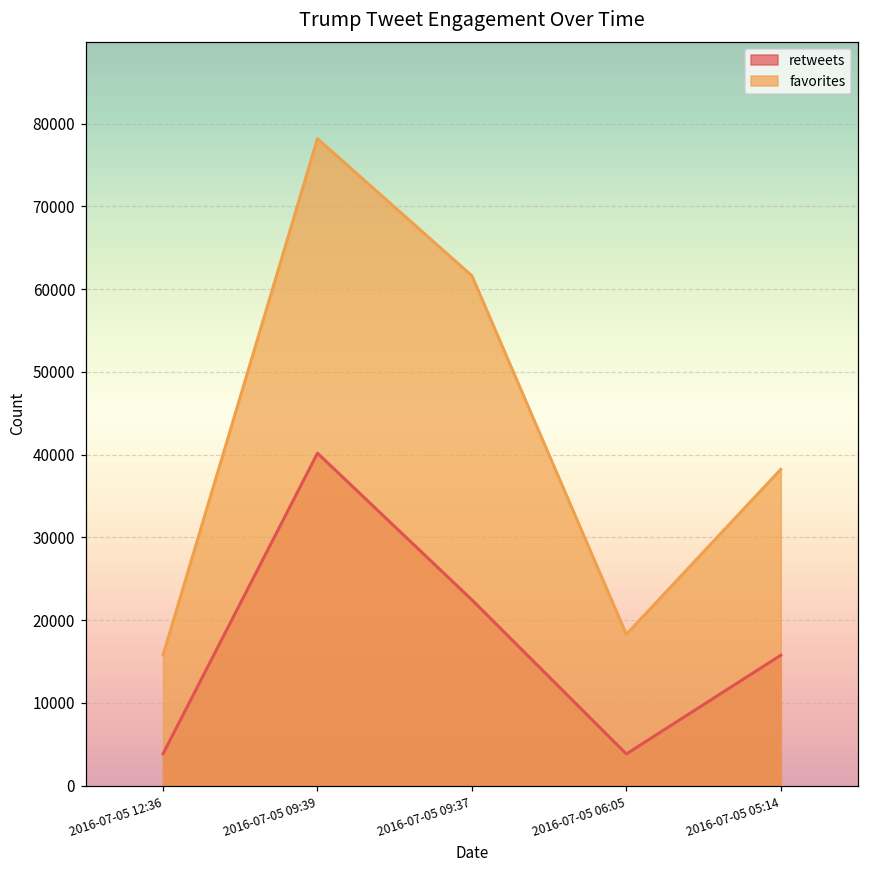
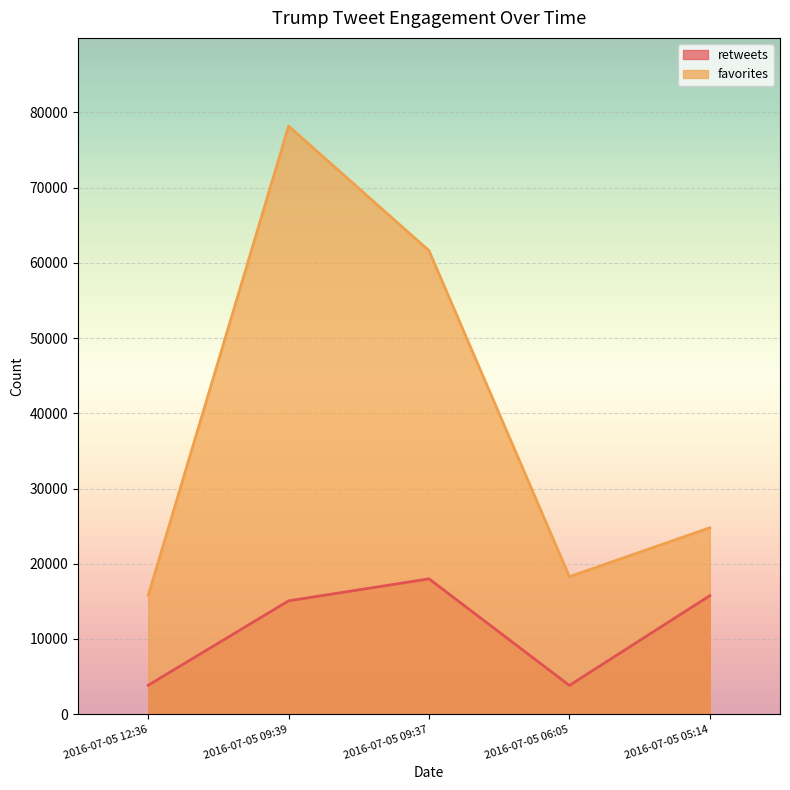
retweets, 2016-07-05 09:39: 40000 -> 15000
retweets, 2016-07-05 09:37: 22000 -> 18000
favorites, 2016-07-05 05:14: 38000 -> 25000
